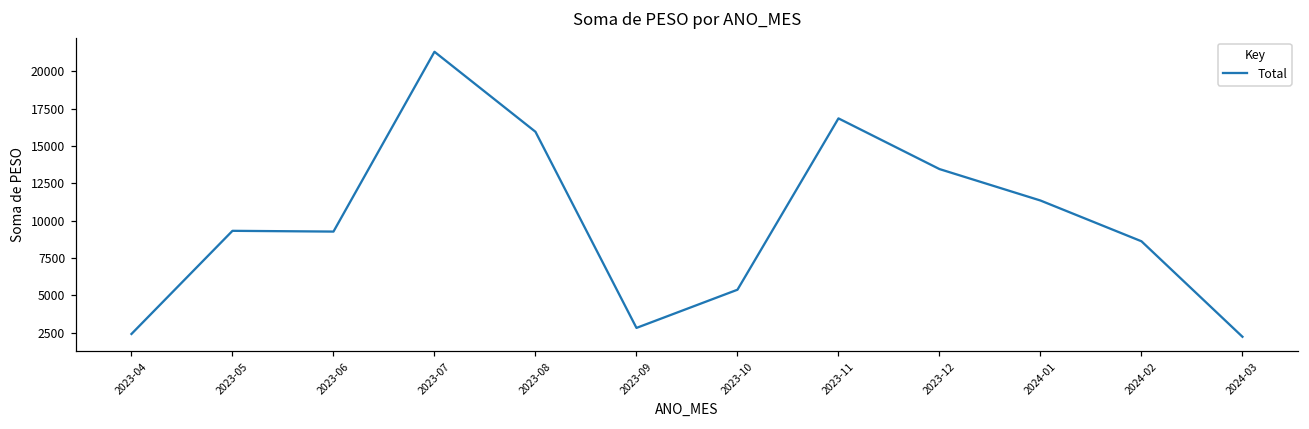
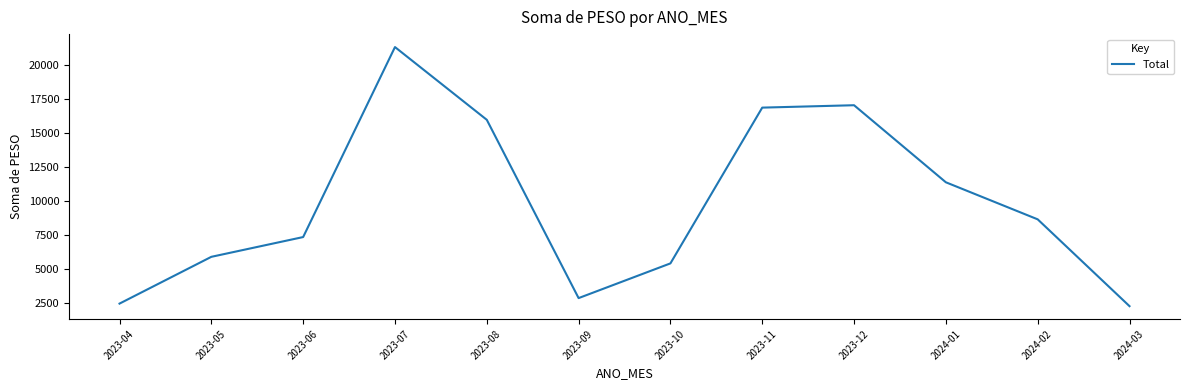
2023-05: 9300 -> 5900
2023-06: 9300 -> 7300
2023-12: 13500 -> 17000
